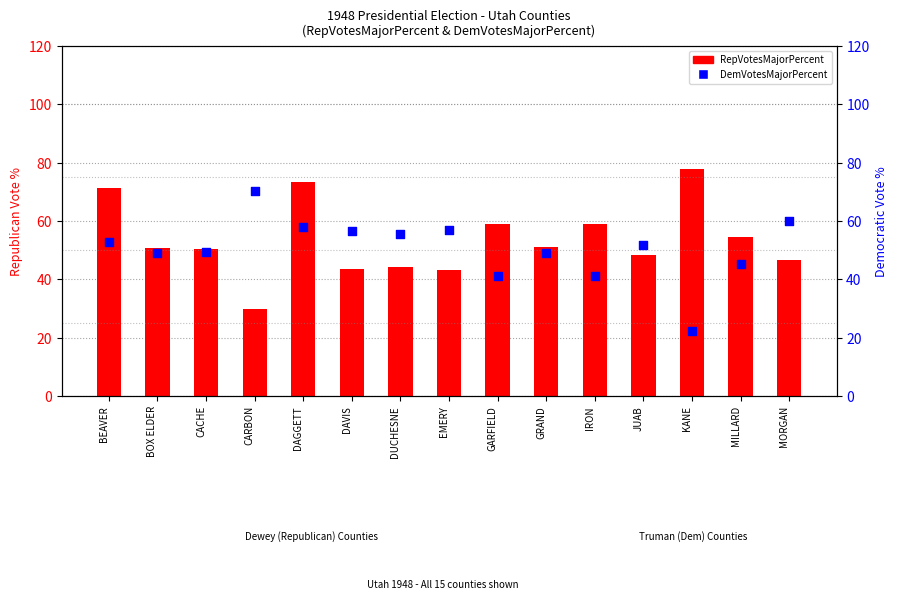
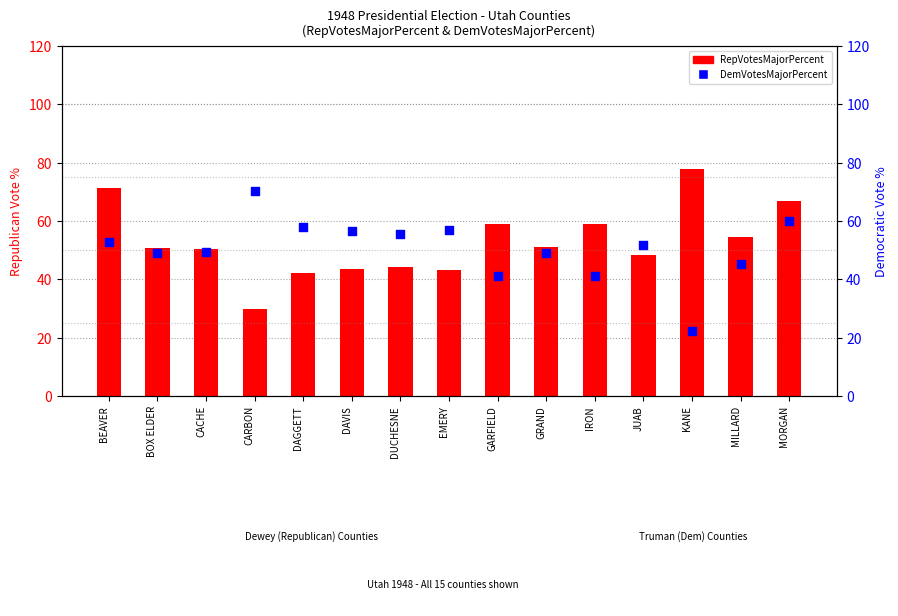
RepVotesMajorPercent, DAGGETT: 73 -> 42
RepVotesMajorPercent, MORGAN: 47 -> 67
